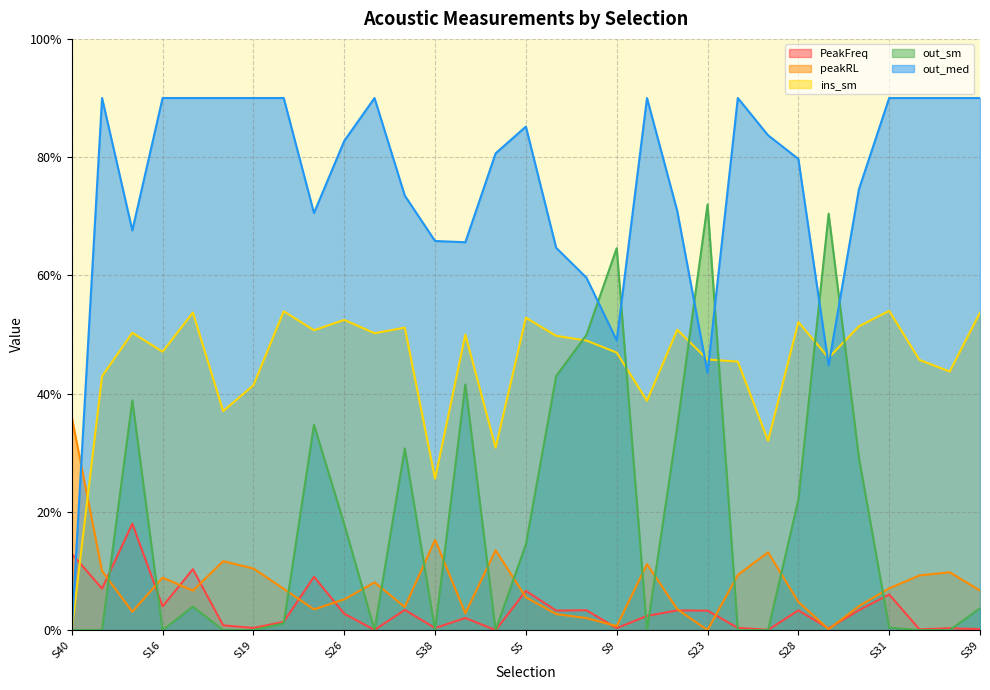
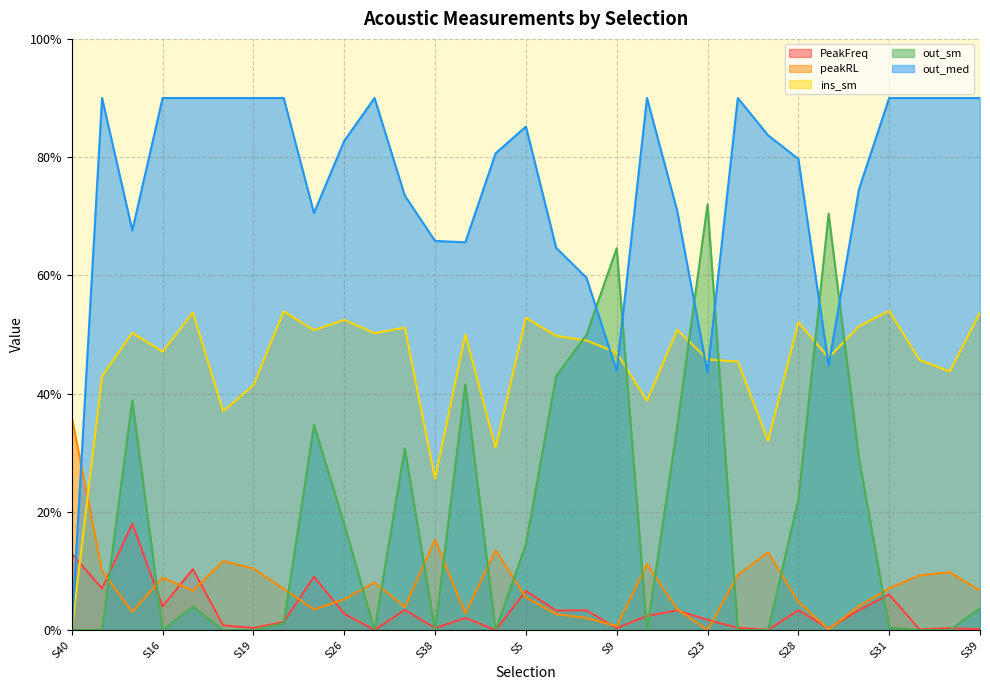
out_med, S9: 49% -> 44%
PeakFreq, S23: 3% -> 2%
